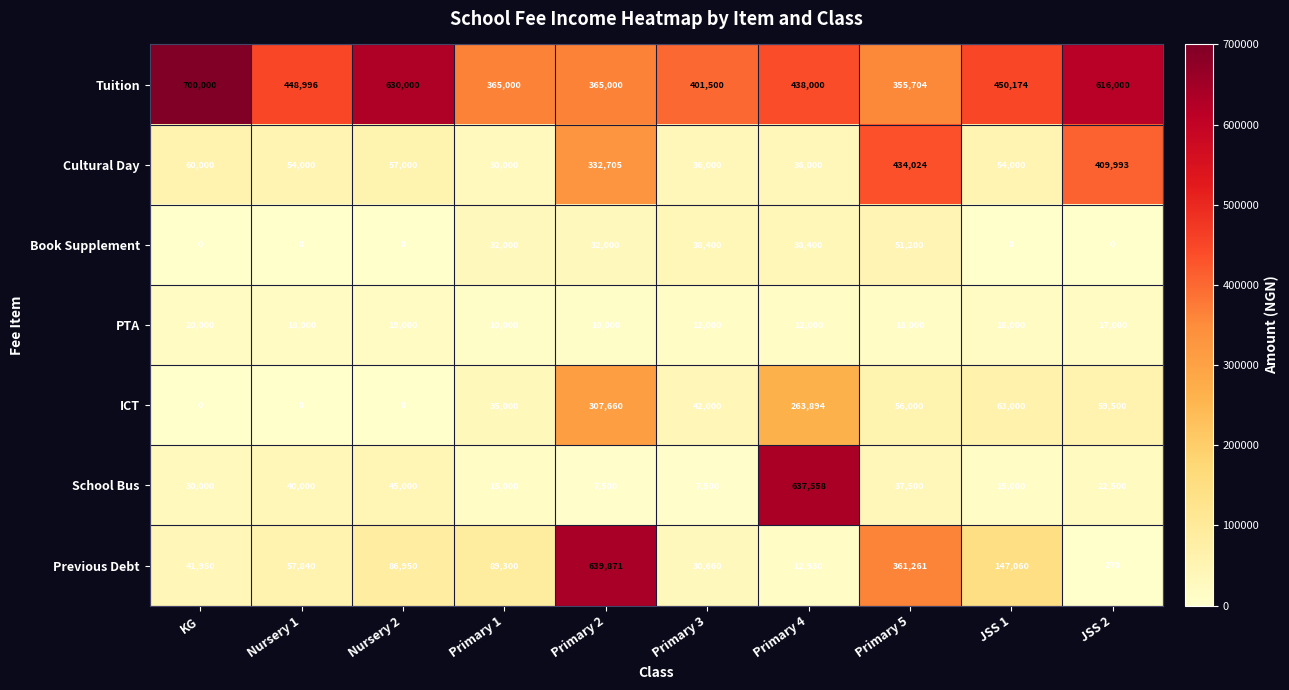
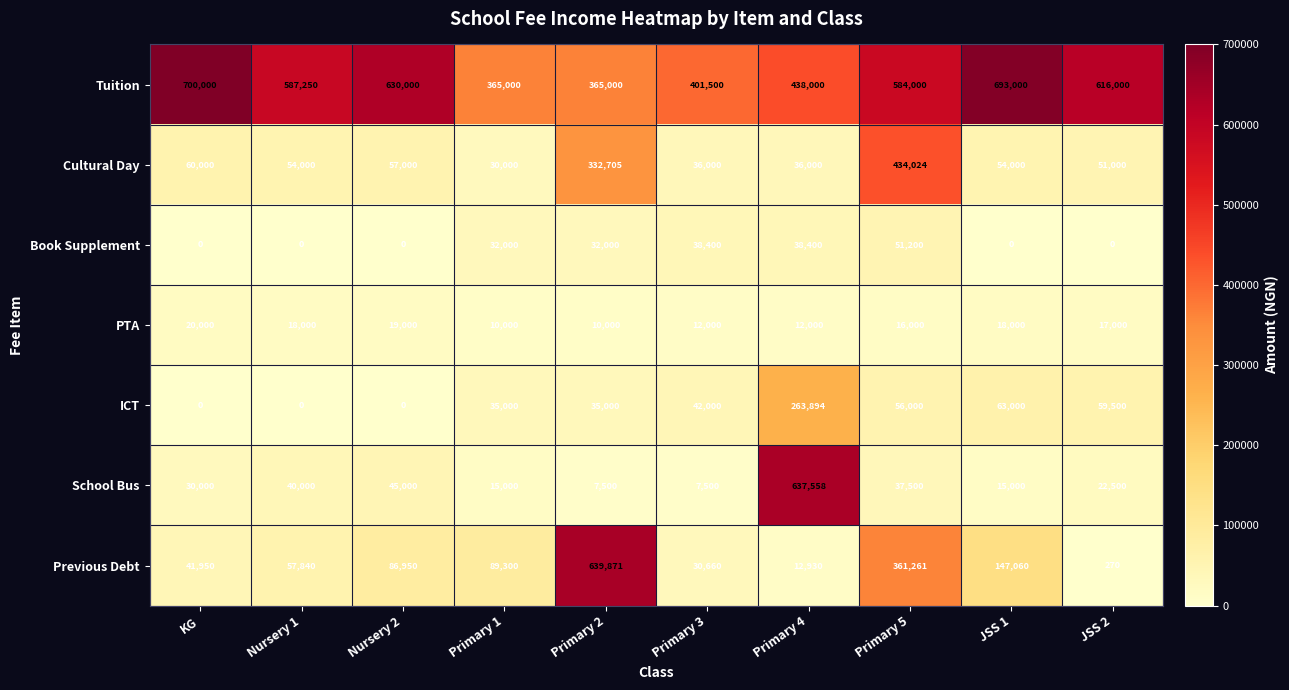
Tuition, Nursery 1: 448,996 -> 587,250
Tuition, Primary 5: 355,704 -> 584,000
Tuition, JSS 1: 450,174 -> 693,000
Cultural Day, JSS 2: 409,993 -> 51,000
ICT, Primary 2: 307,660 -> 35,000
